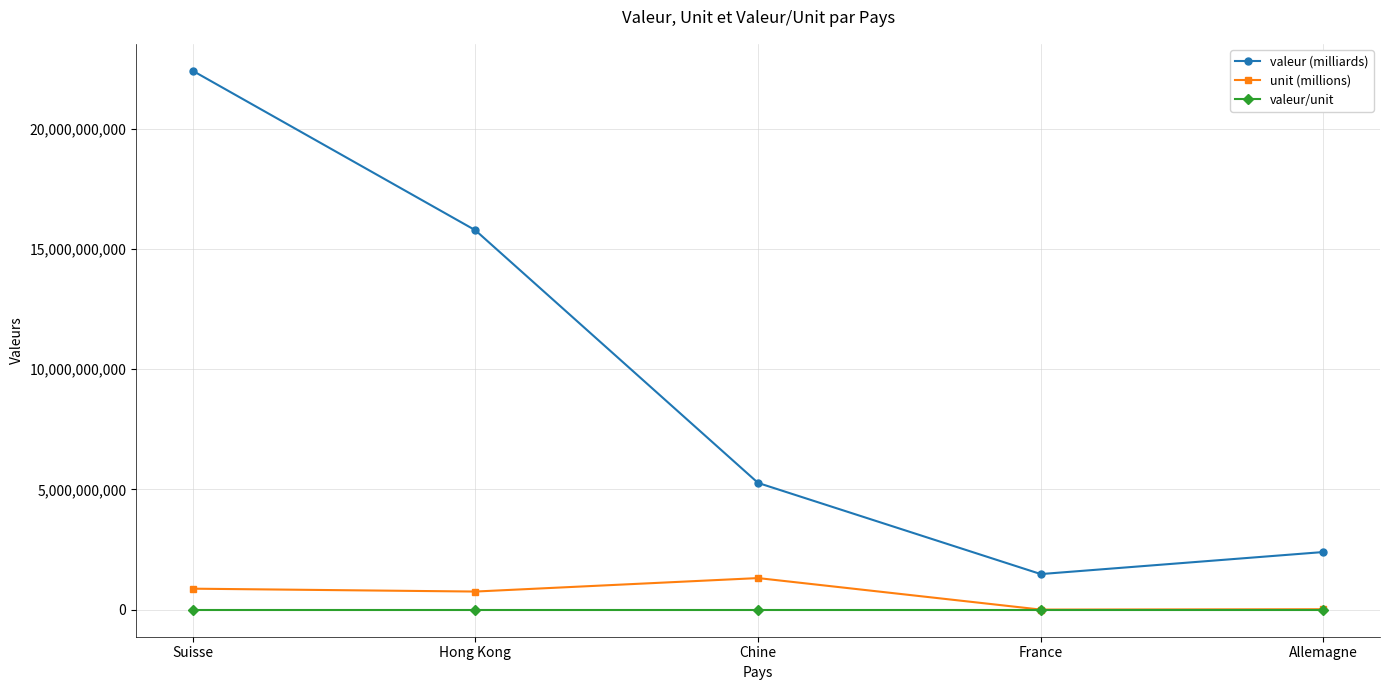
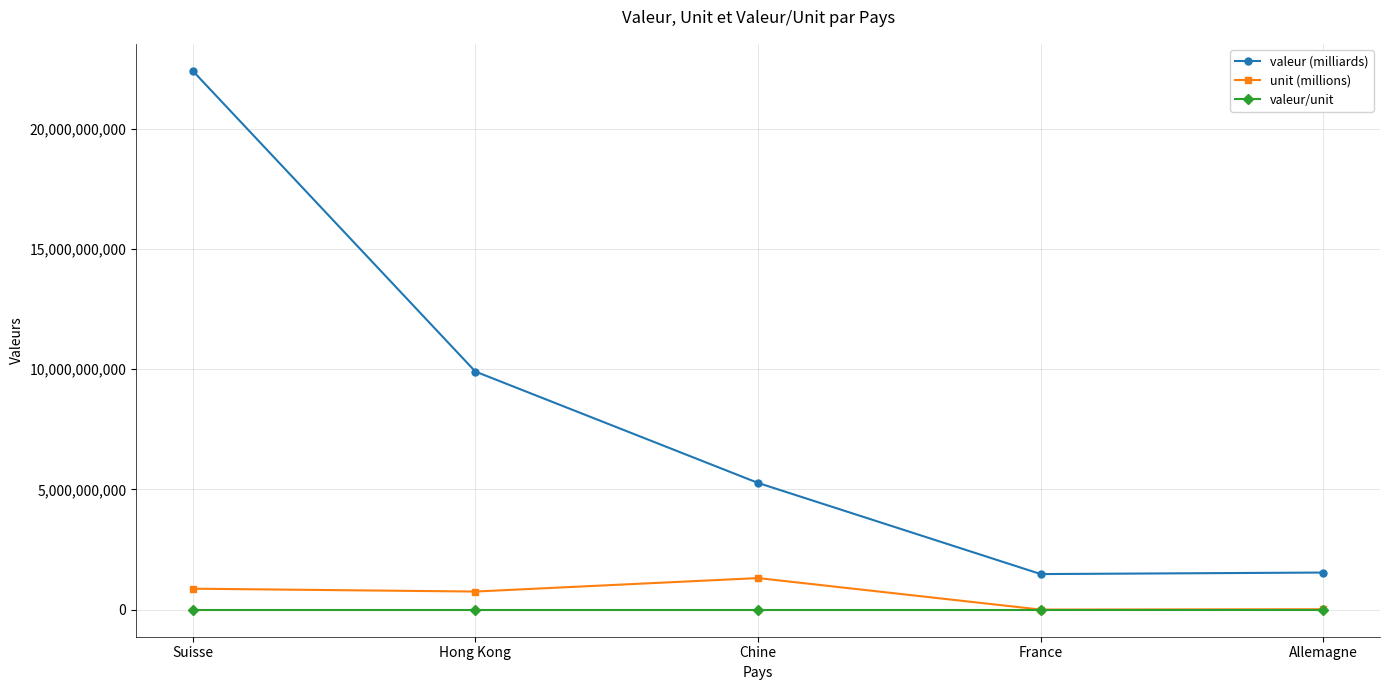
valeur (milliards), Hong Kong: 15,800,000,000 -> 9,900,000,000
valeur (milliards), Allemagne: 2,400,000,000 -> 1,500,000,000
